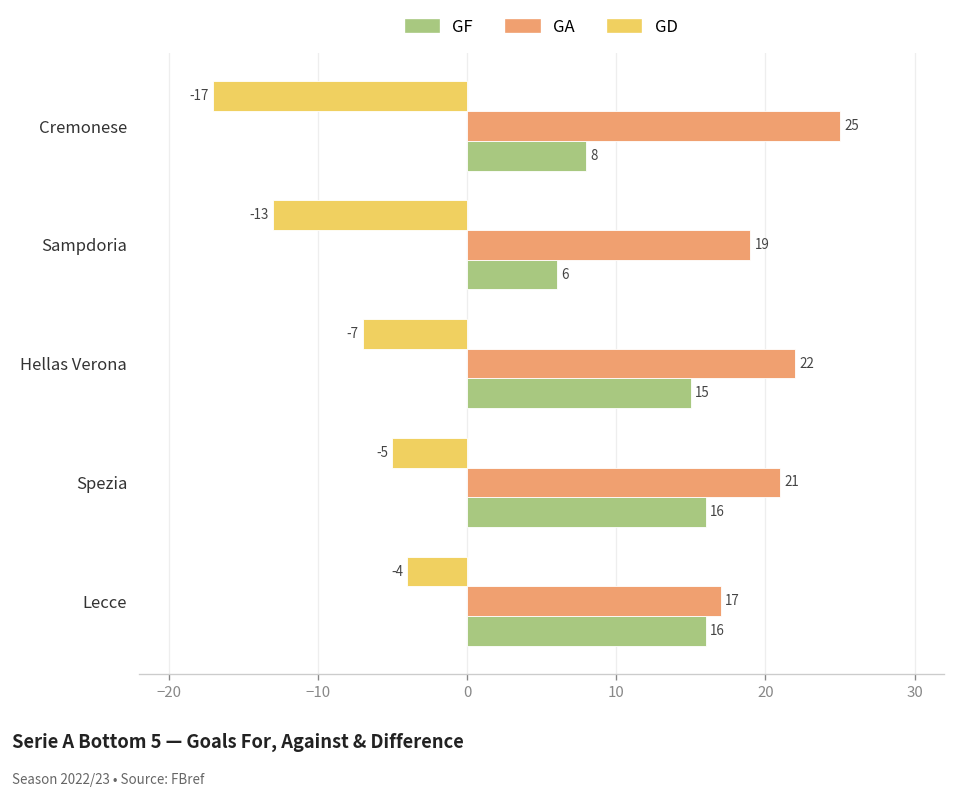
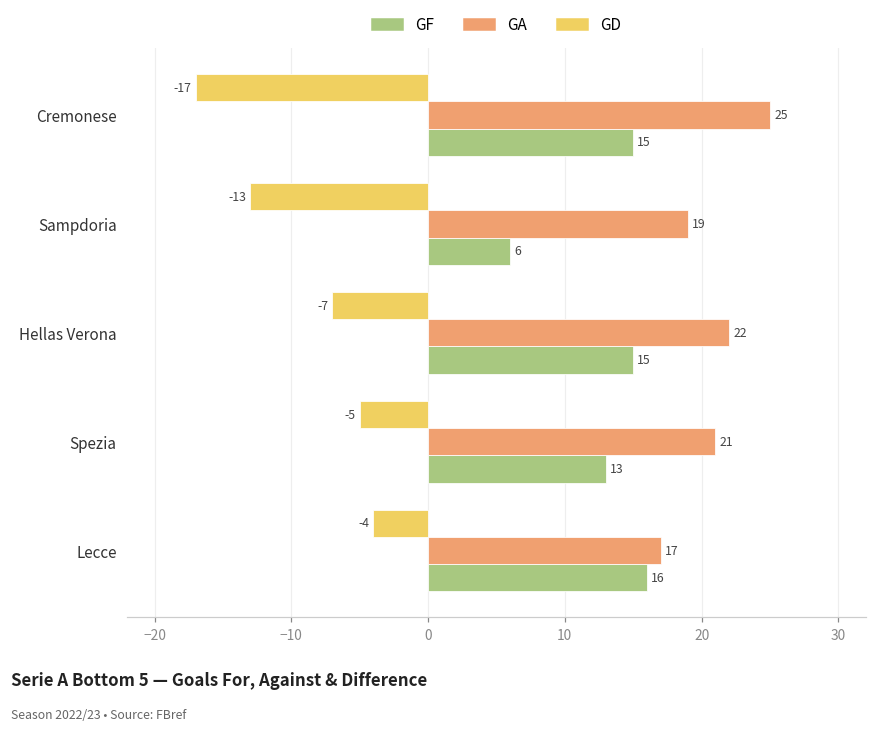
GF, Cremonese: 8 -> 15
GF, Spezia: 16 -> 13
